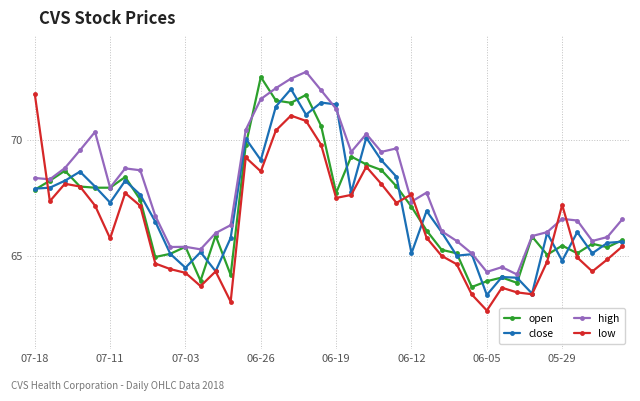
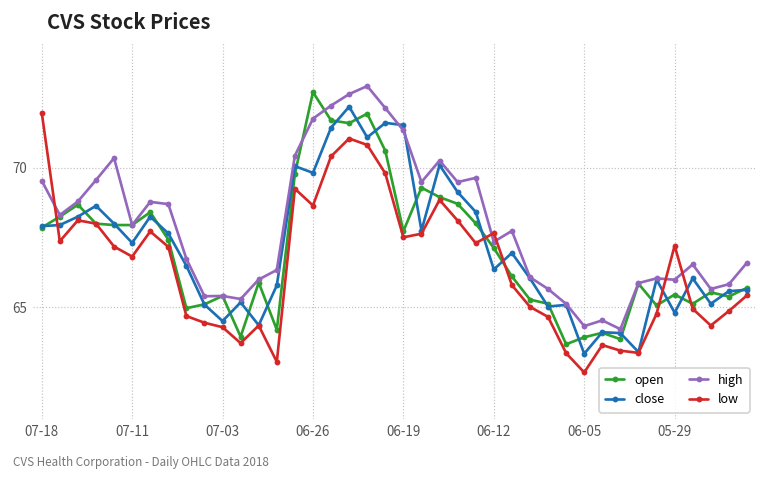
high, 07-18: 68.4 -> 69.5
low, 07-11: 65.8 -> 66.8
close, 06-26: 69.1 -> 69.8
close, 06-12: 65.1 -> 66.4
high, 05-29: 66.6 -> 66.0
